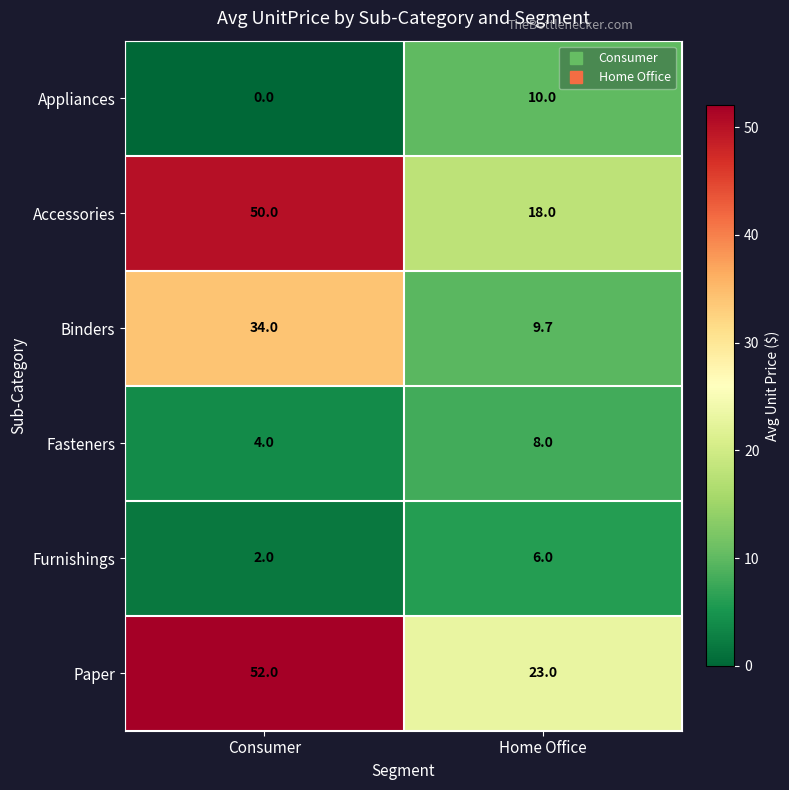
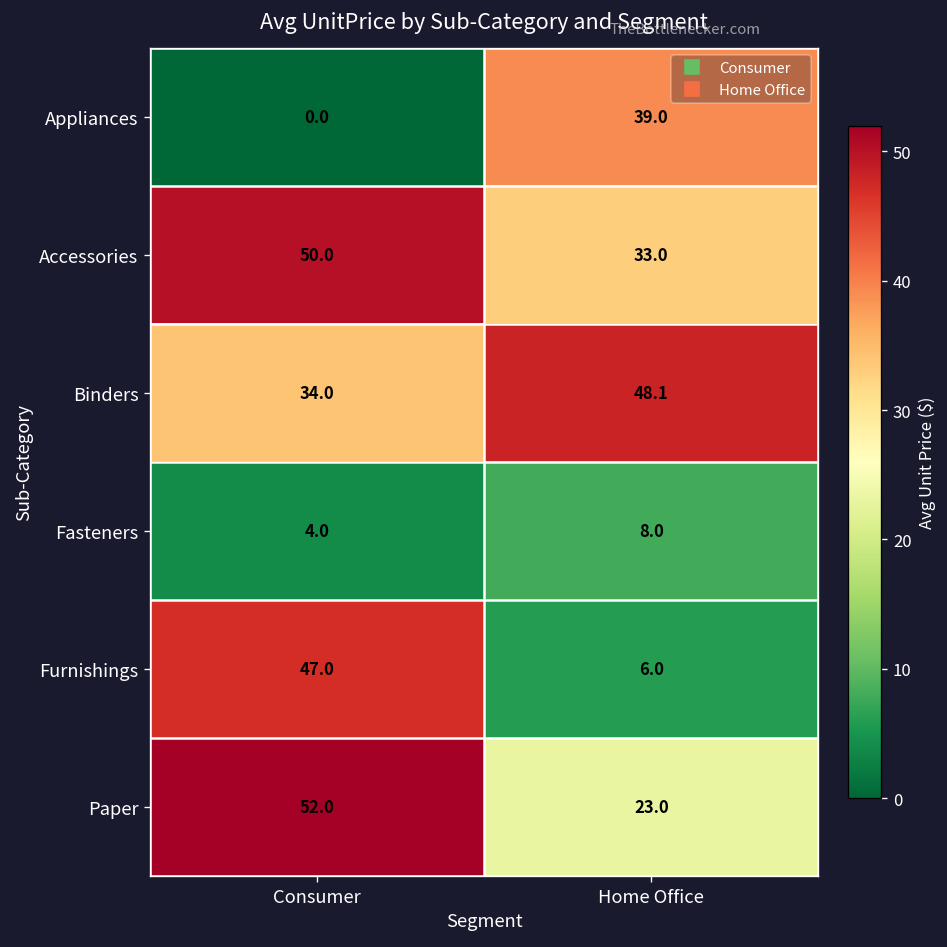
Appliances, Home Office: 10.0 -> 39.0
Accessories, Home Office: 18.0 -> 33.0
Binders, Home Office: 9.7 -> 48.1
Furnishings, Consumer: 2.0 -> 47.0
